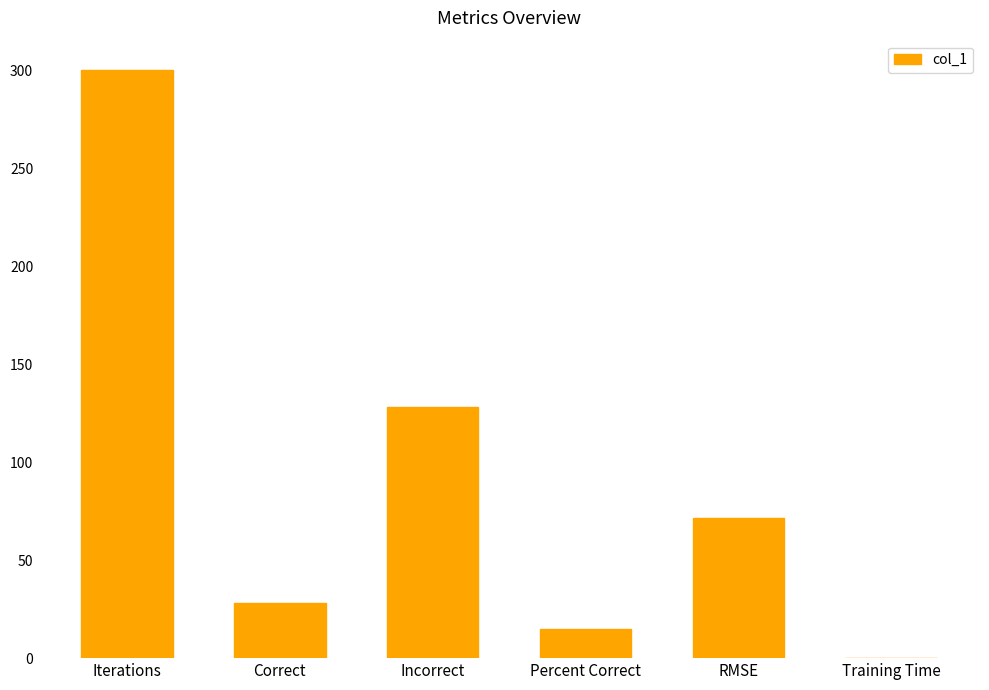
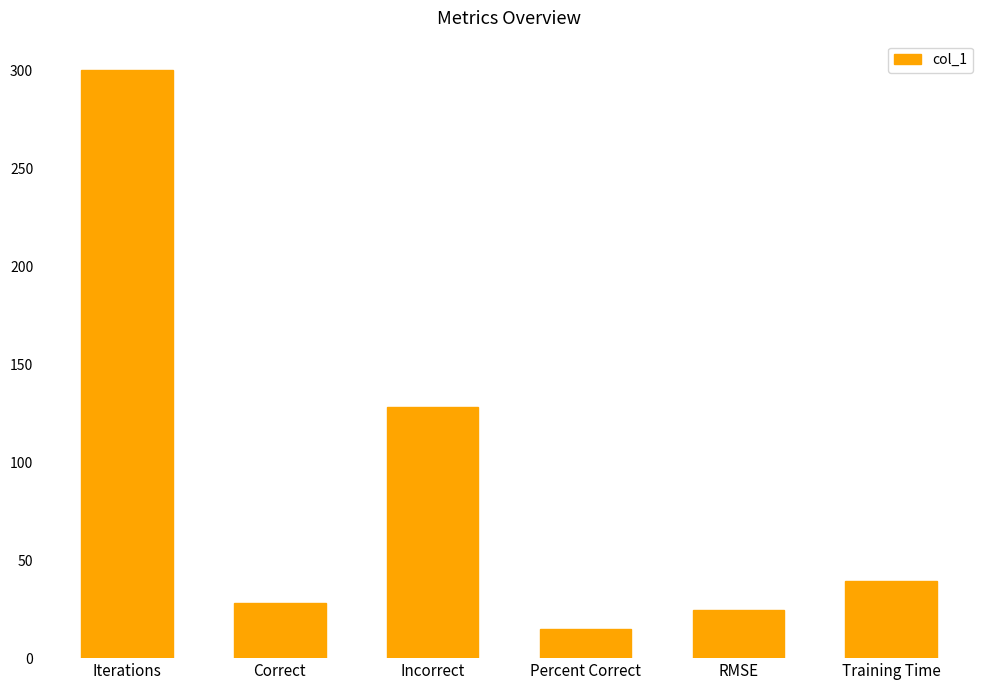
RMSE: 72 -> 25
Training Time: 0 -> 39
